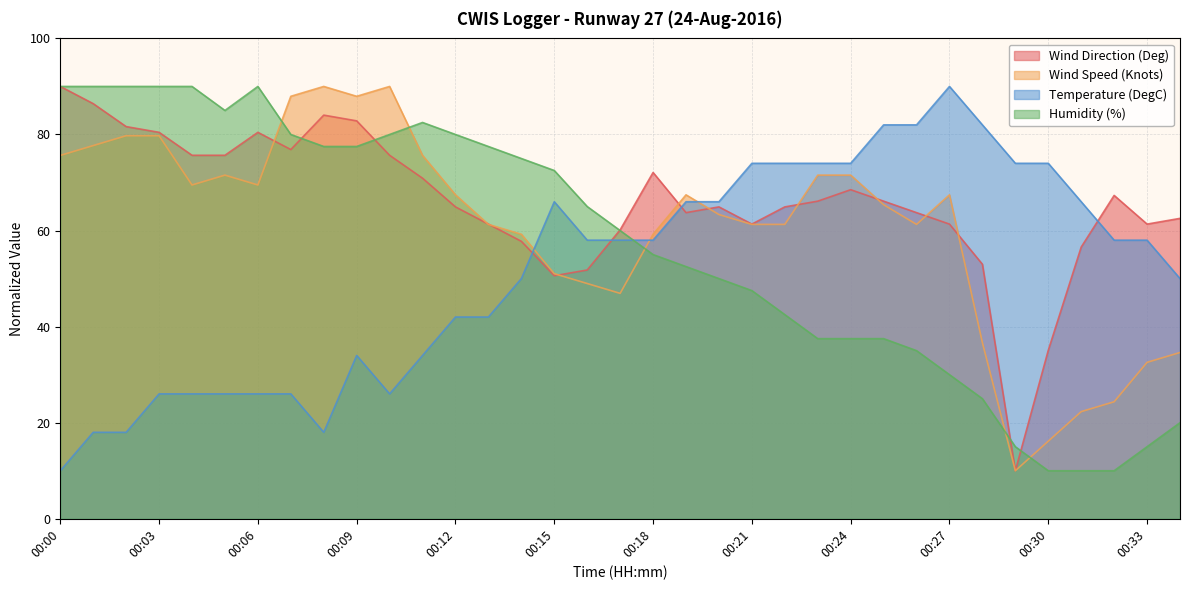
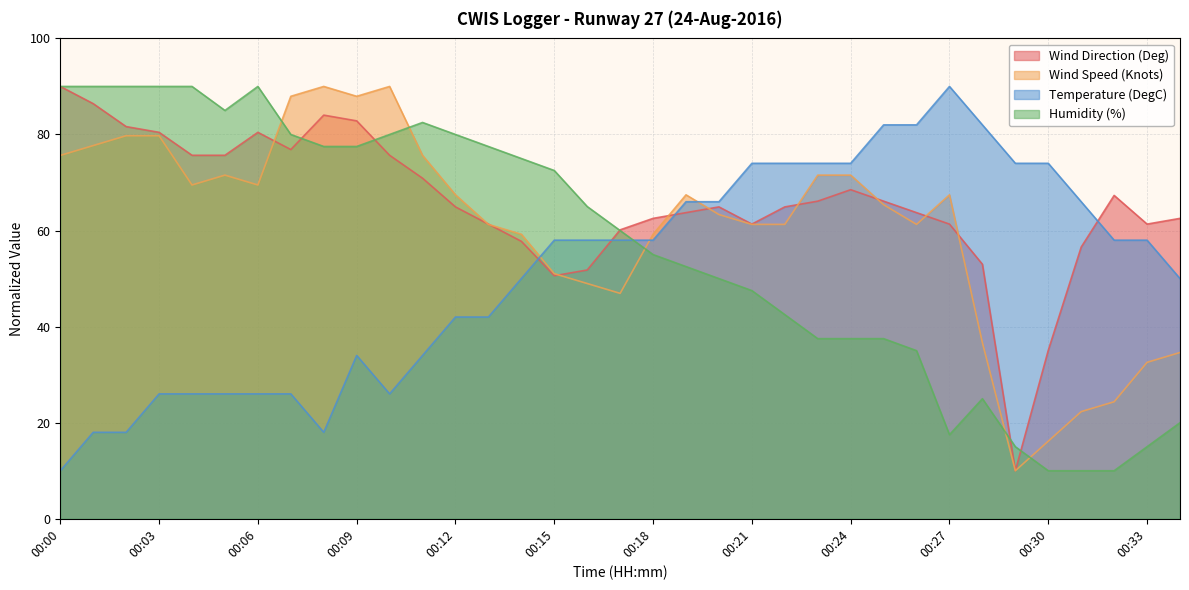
Temperature (DegC), 00:15: 66 -> 58
Wind Direction (Deg), 00:18: 72 -> 63
Humidity (%), 00:27: 30 -> 17
